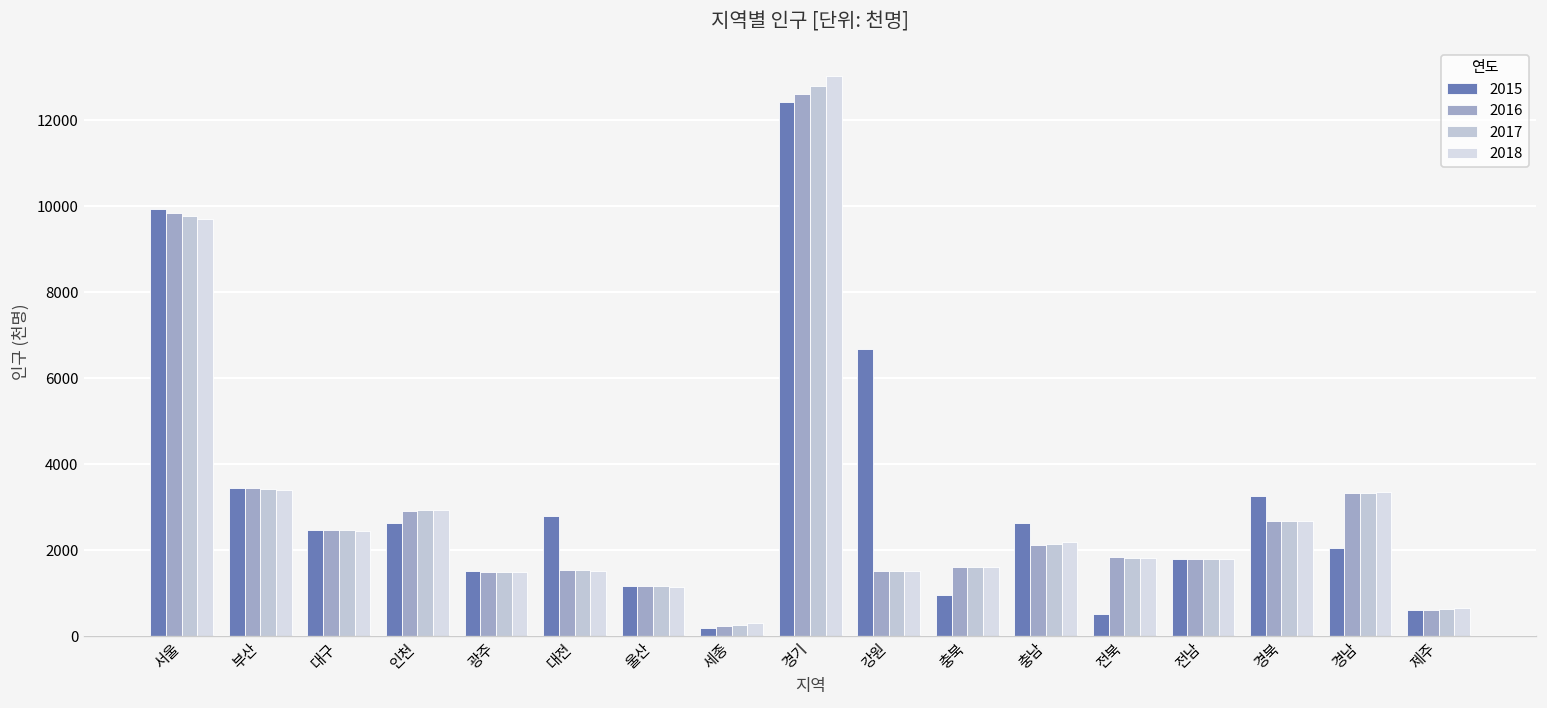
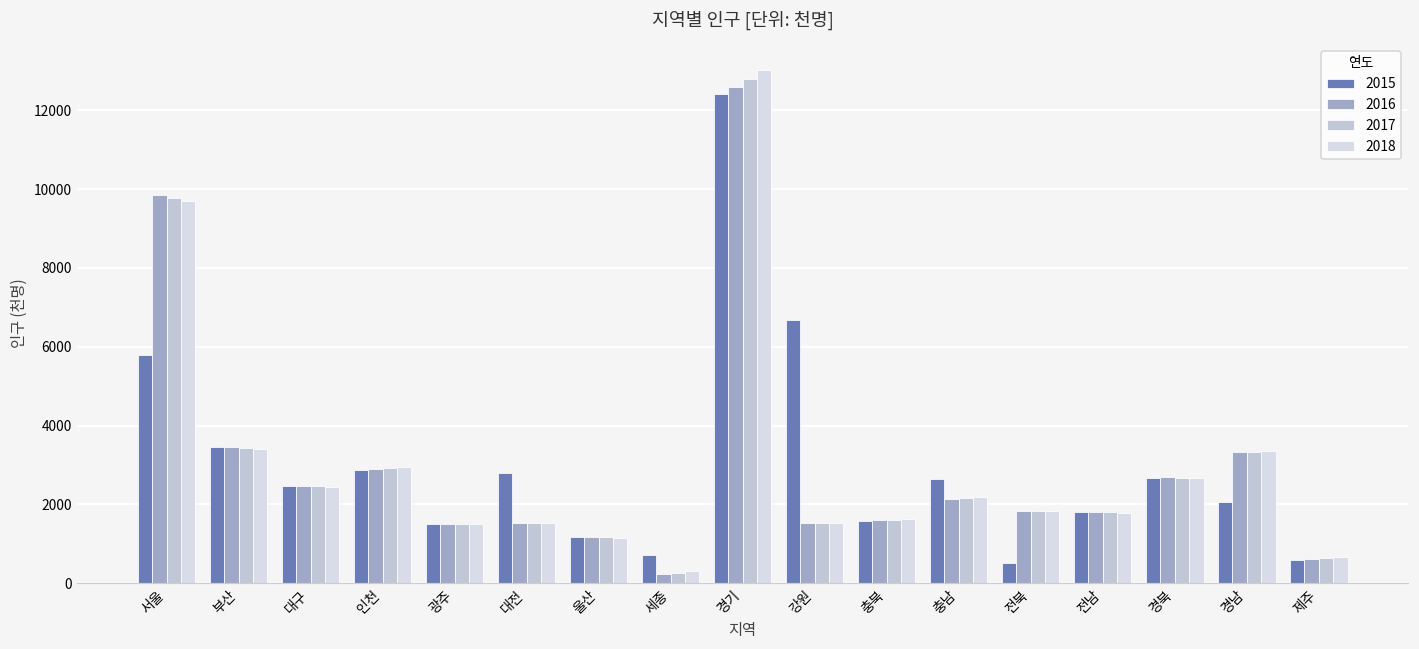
2015, 서울: 9900 -> 5800
2015, 인천: 2600 -> 2900
2015, 세종: 200 -> 700
2015, 충북: 1000 -> 1600
2015, 경북: 3300 -> 2700
